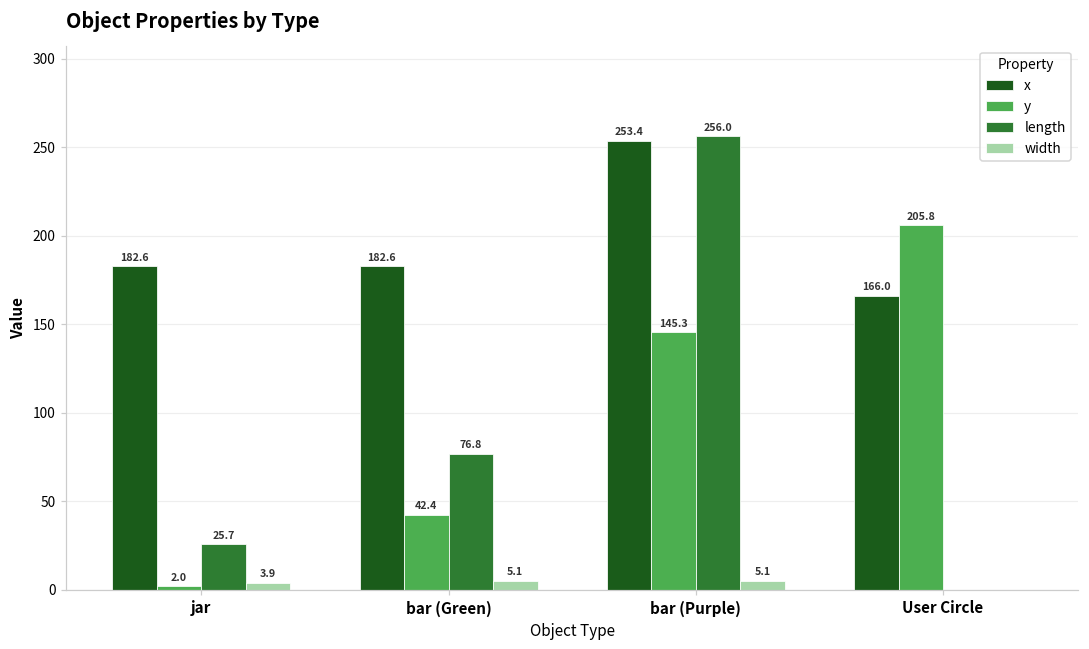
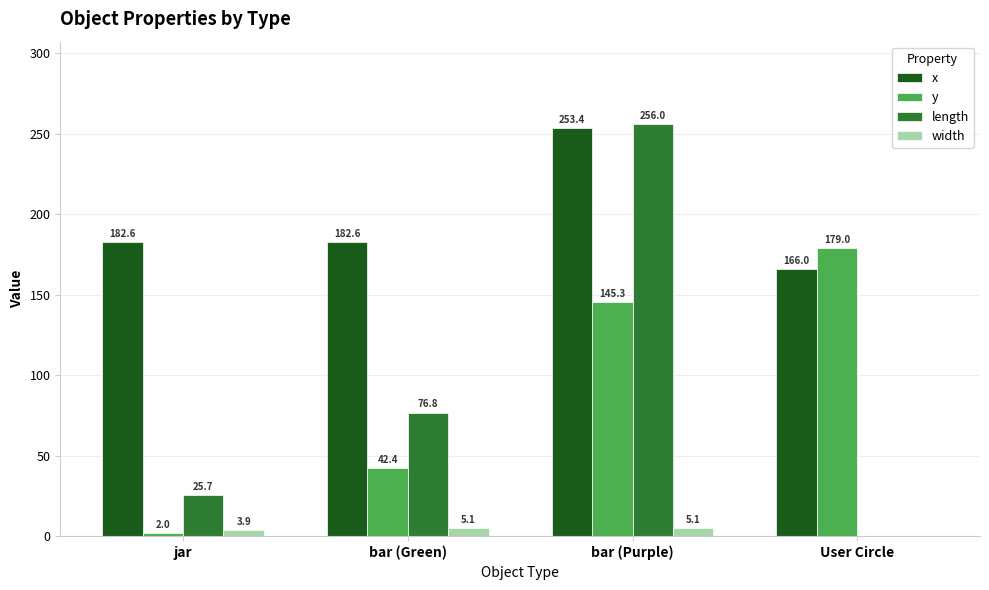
y, User Circle: 205.8 -> 179.0
